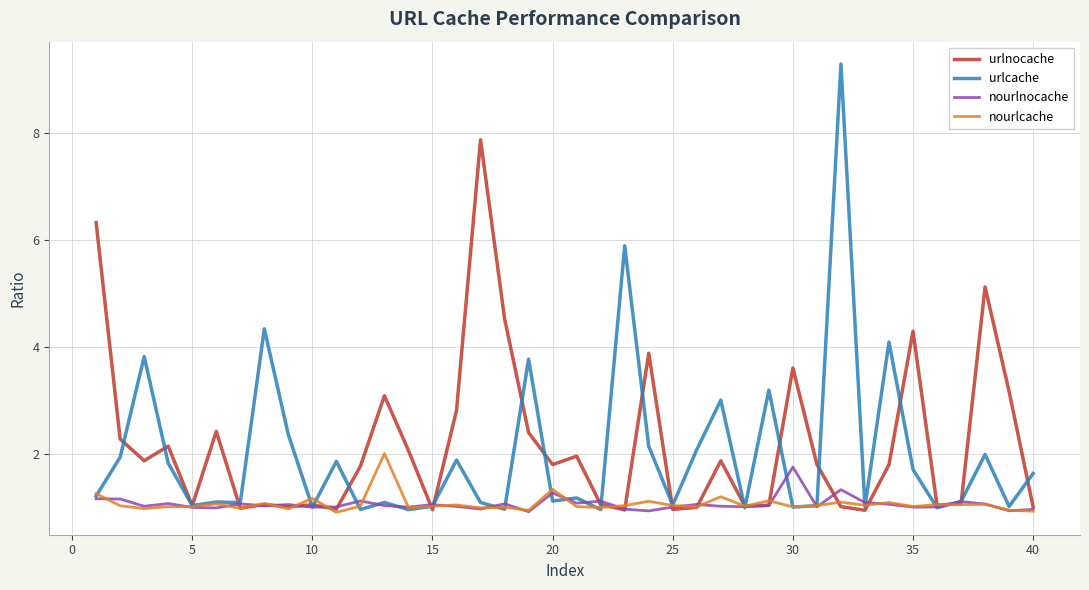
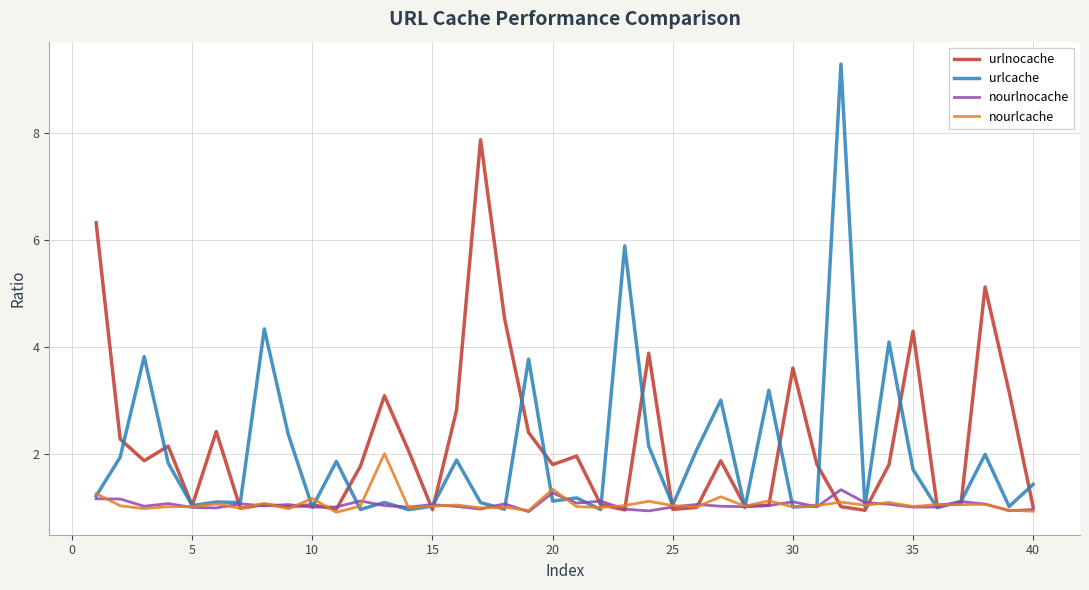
nourlnocache, 30: 1.8 -> 1.1
urlcache, 40: 1.6 -> 1.4
